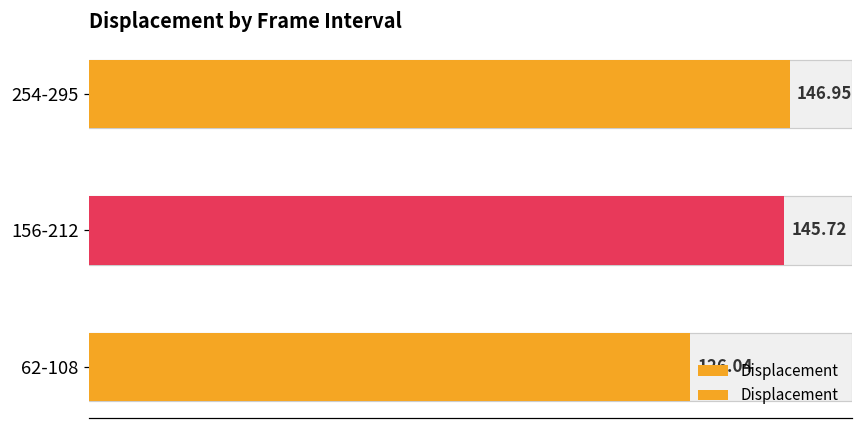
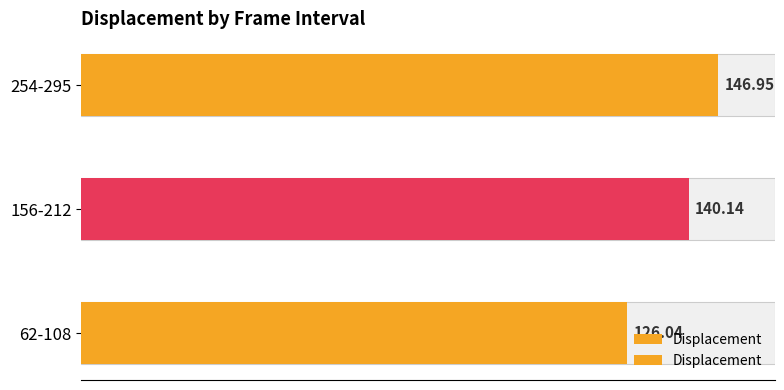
Displacement, 156-212: 145.72 -> 140.14
